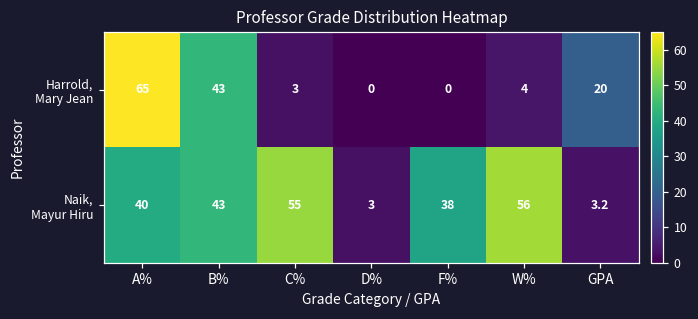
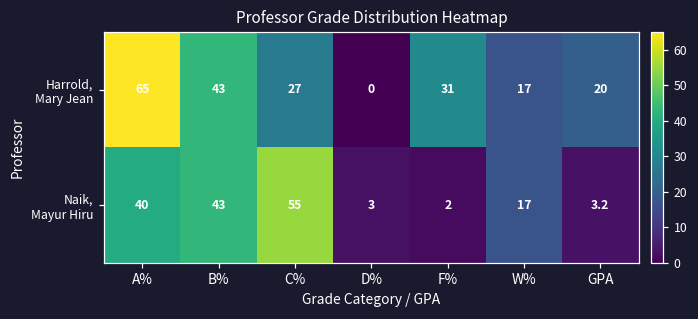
Harrold, Mary Jean, C%: 3 -> 27
Harrold, Mary Jean, F%: 0 -> 31
Harrold, Mary Jean, W%: 4 -> 17
Naik, Mayur Hiru, F%: 38 -> 2
Naik, Mayur Hiru, W%: 56 -> 17
